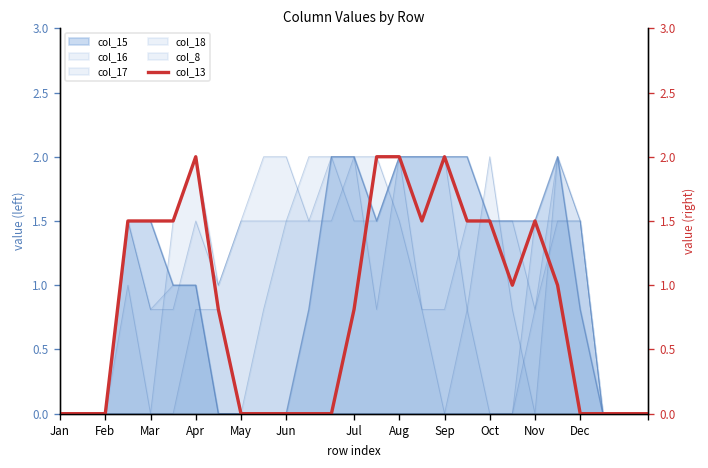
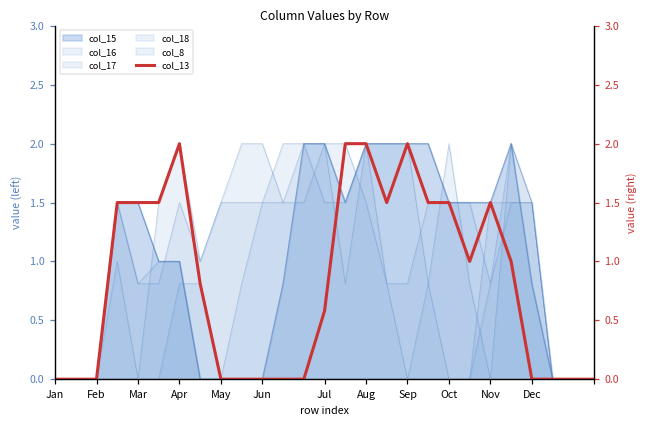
col_13, Jul: 0.81 -> 0.58
